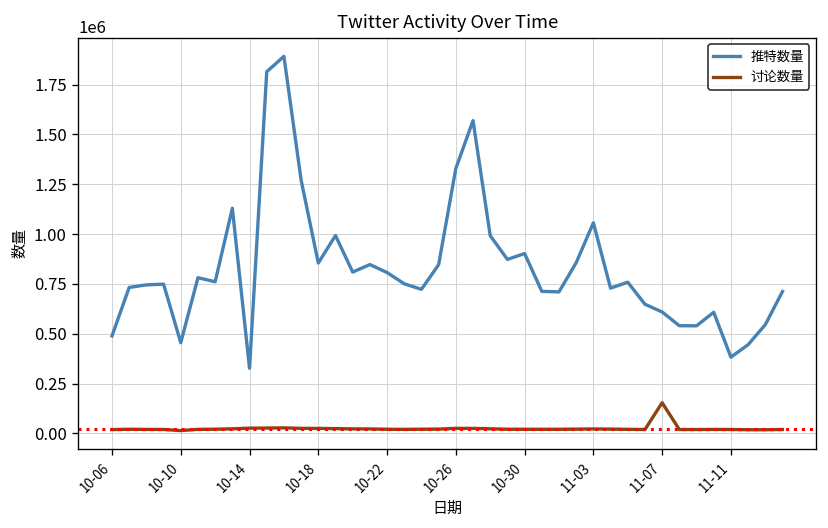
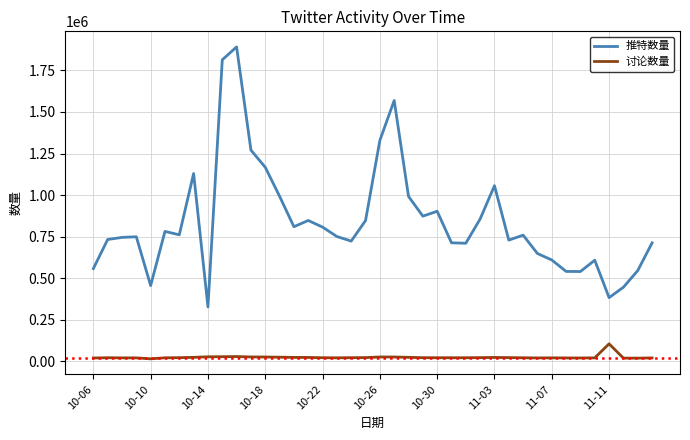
推特数量, 10-06: 490000 -> 560000
推特数量, 10-18: 850000 -> 1170000
讨论数量, 11-07: 150000 -> 20000
讨论数量, 11-11: 20000 -> 100000
